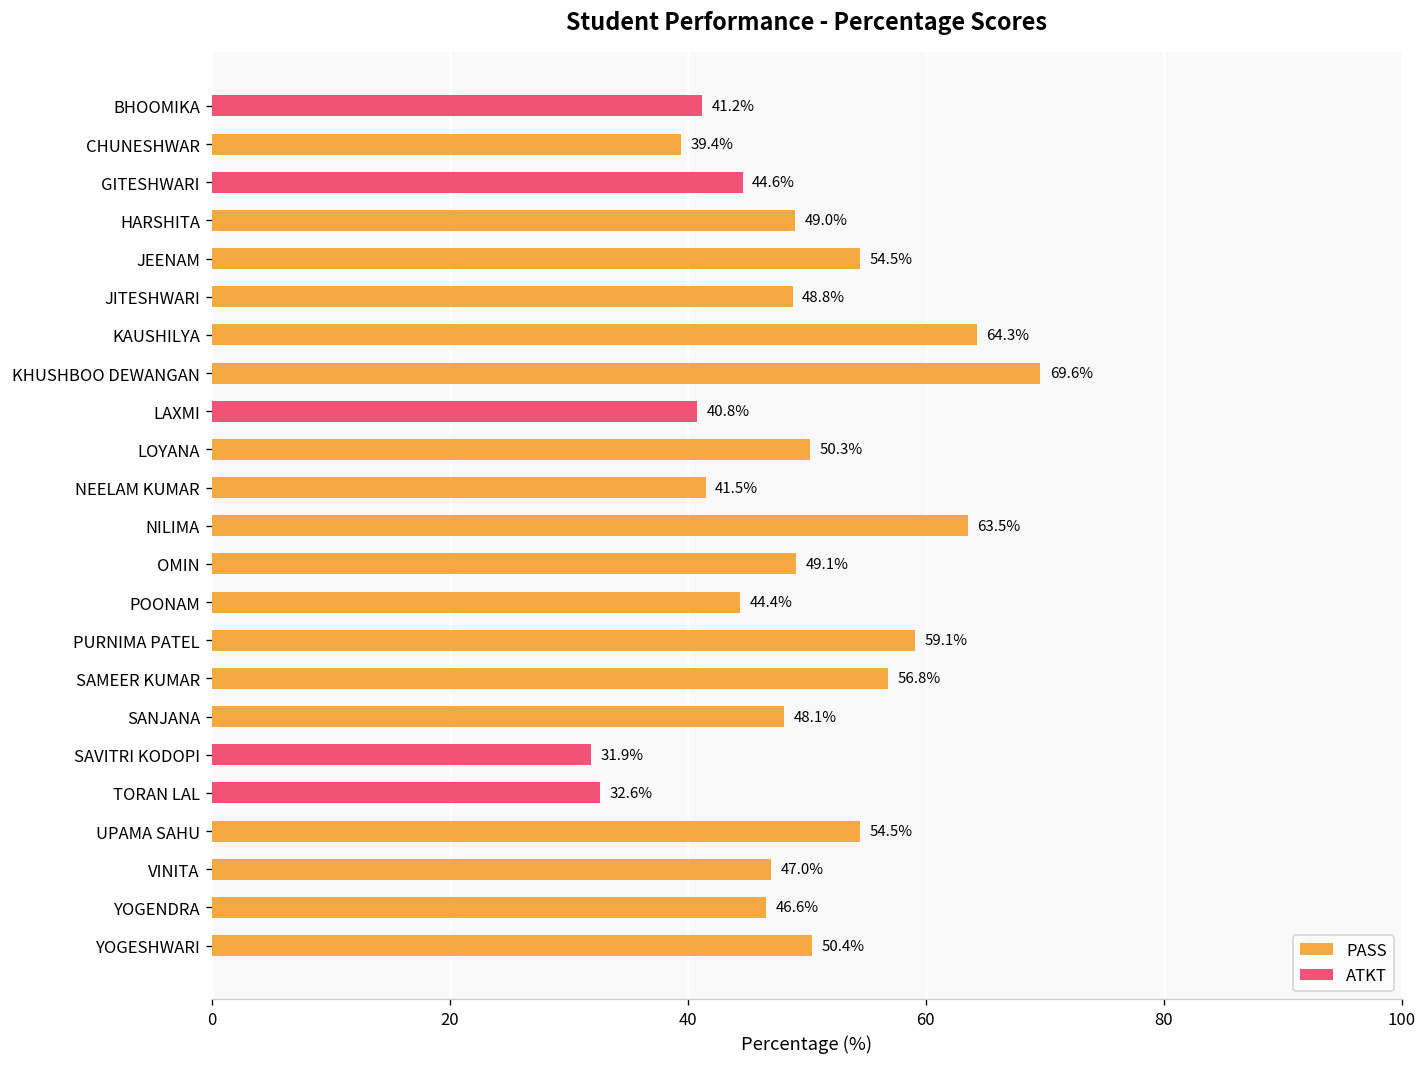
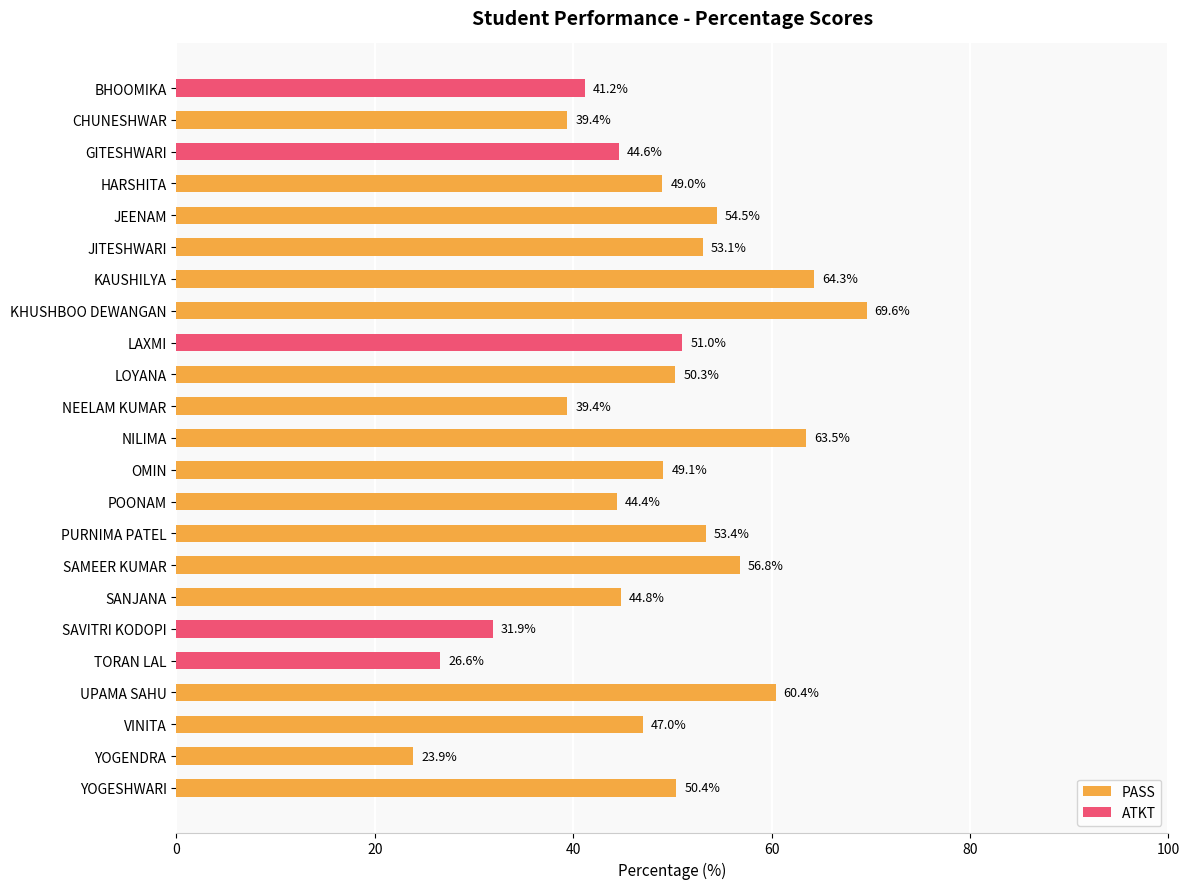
JITESHWARI: 48.8% -> 53.1%
LAXMI: 40.8% -> 51.0%
NEELAM KUMAR: 41.5% -> 39.4%
PURNIMA PATEL: 59.1% -> 53.4%
SANJANA: 48.1% -> 44.8%
TORAN LAL: 32.6% -> 26.6%
UPAMA SAHU: 54.5% -> 60.4%
YOGENDRA: 46.6% -> 23.9%
